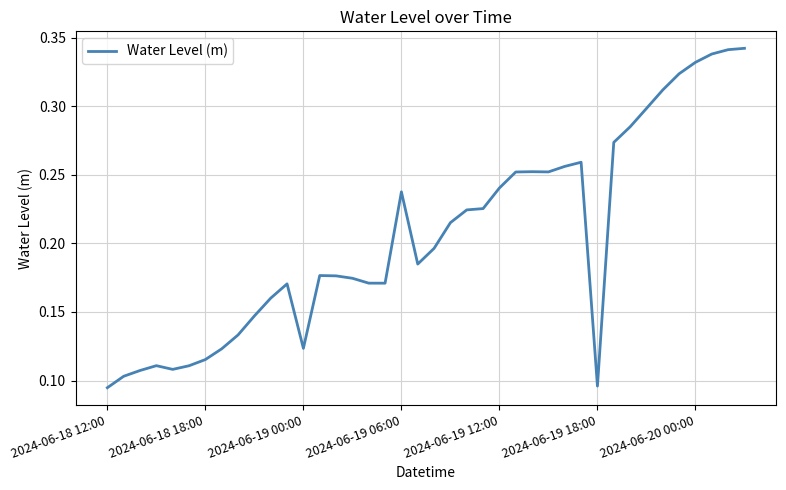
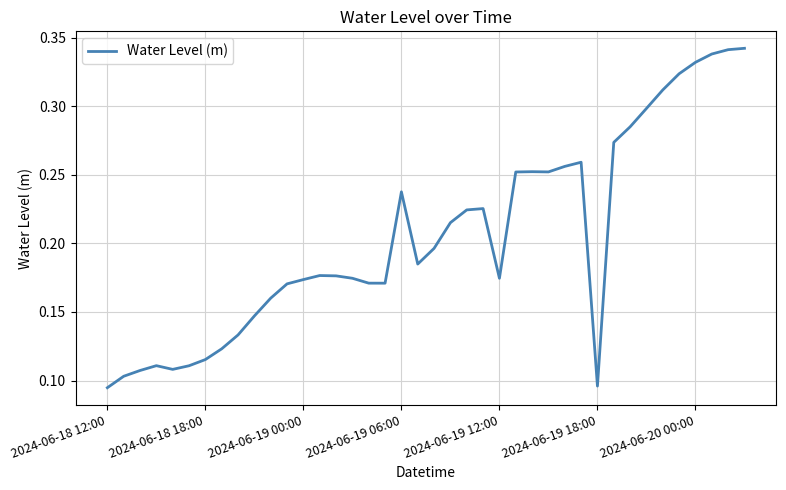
2024-06-19 00:00: 0.123 -> 0.174
2024-06-19 12:00: 0.240 -> 0.175
